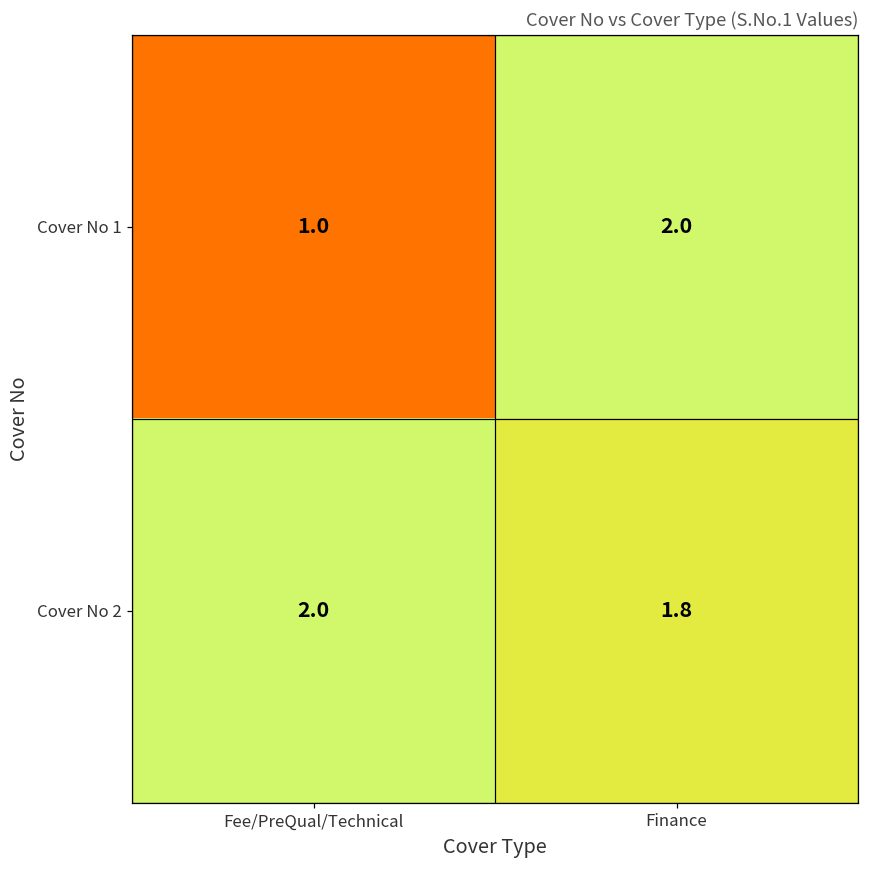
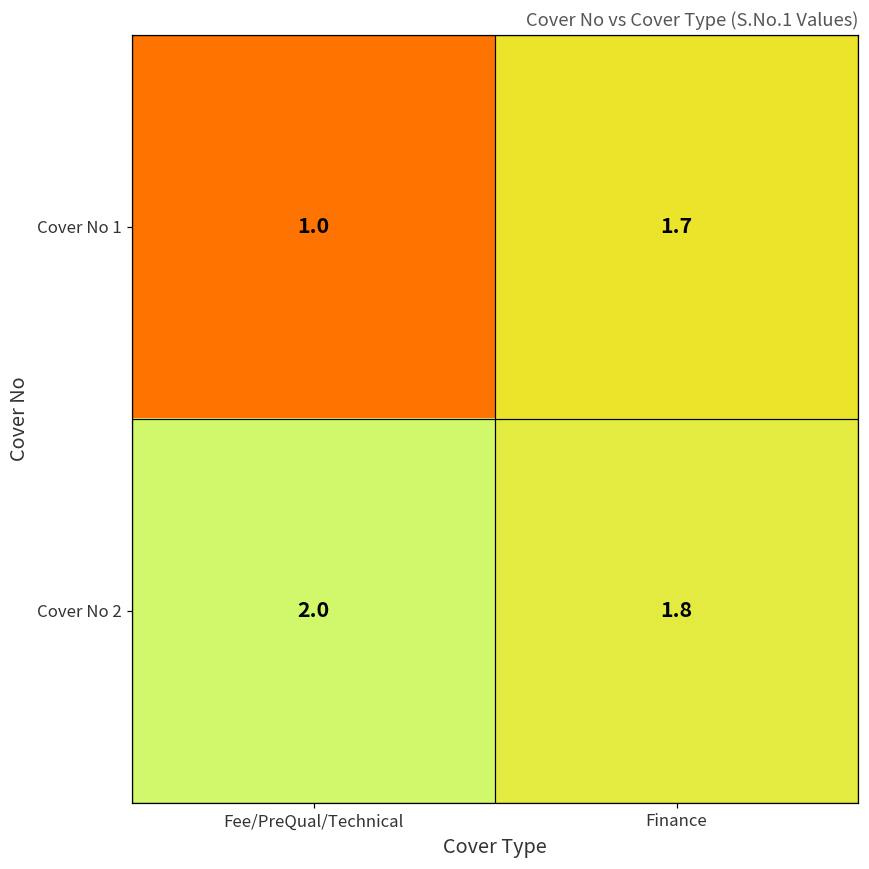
Cover No 1, Finance: 2.0 -> 1.7
